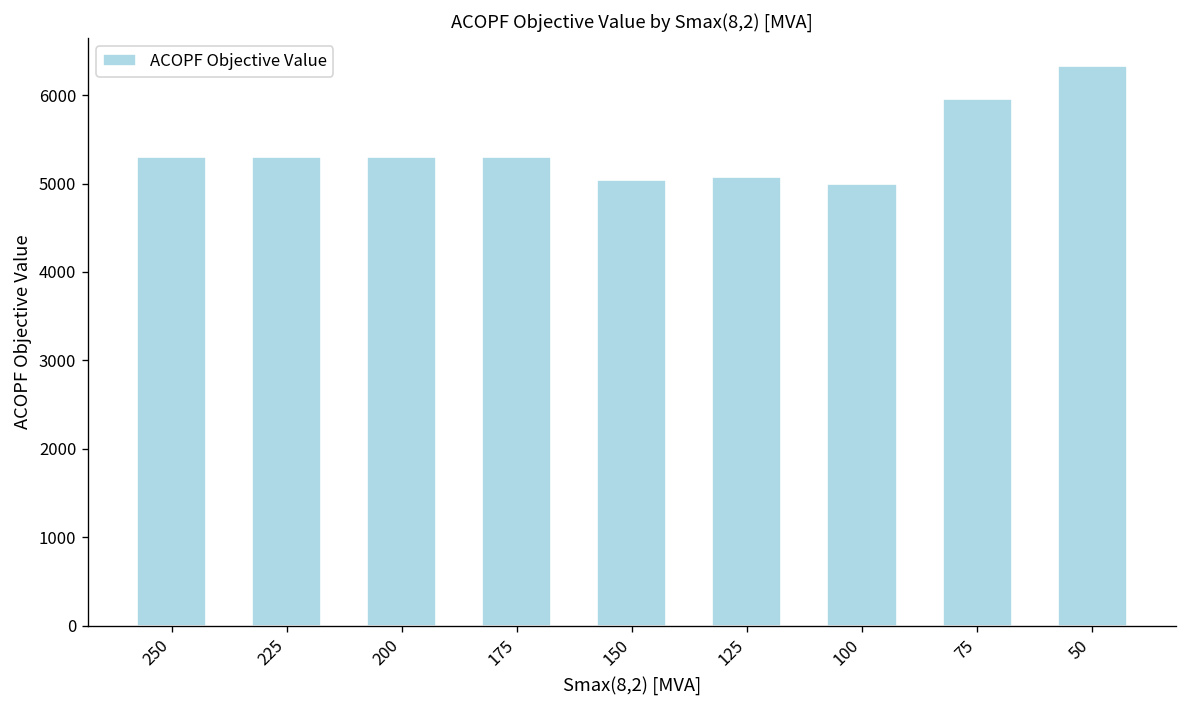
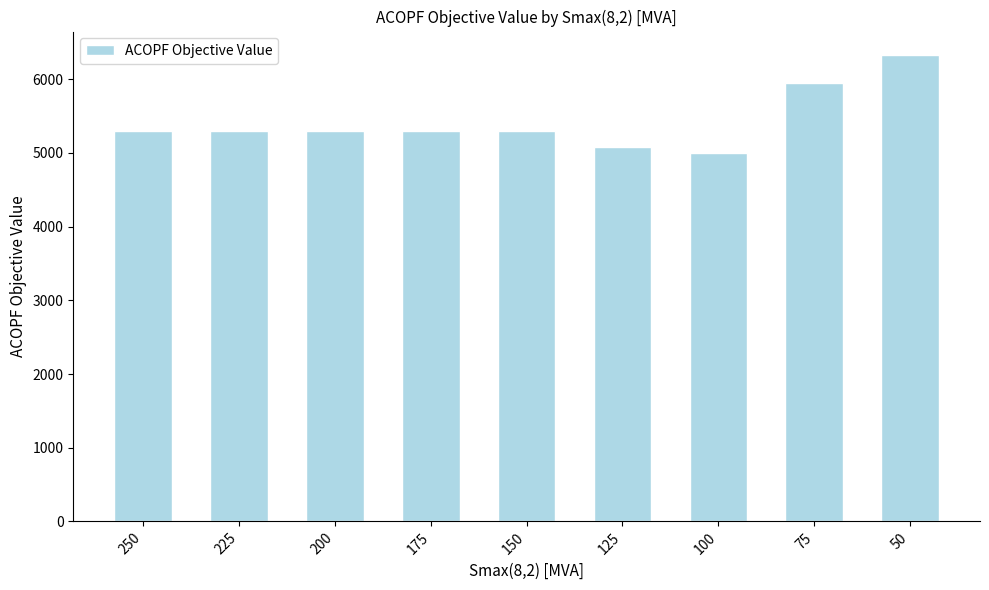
150: 5000 -> 5300
